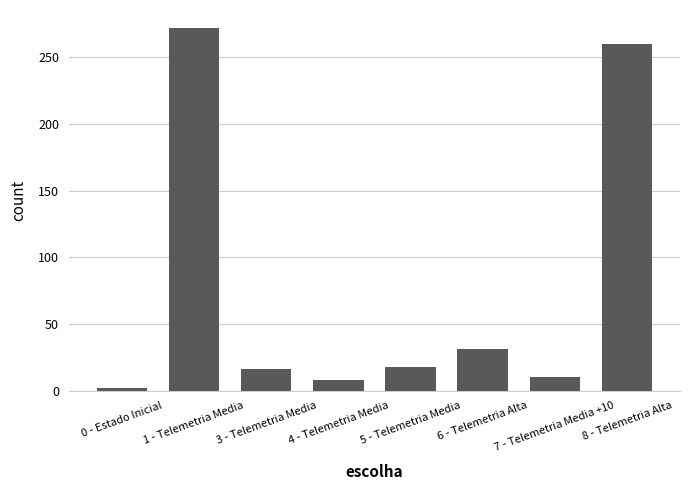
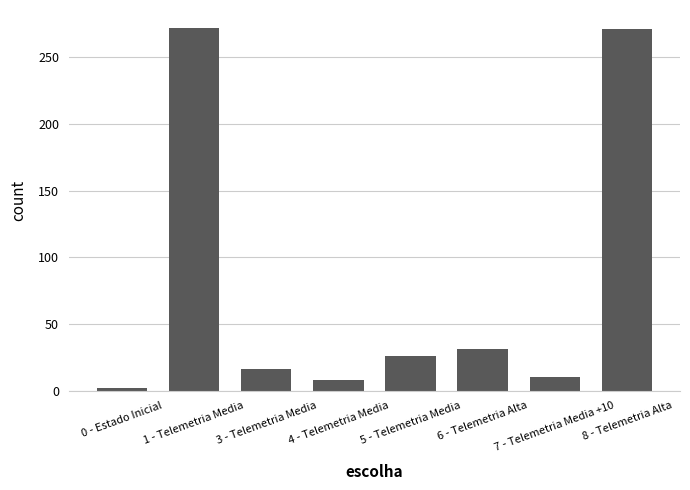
5 - Telemetria Media: 18 -> 26
8 - Telemetria Alta: 260 -> 271
